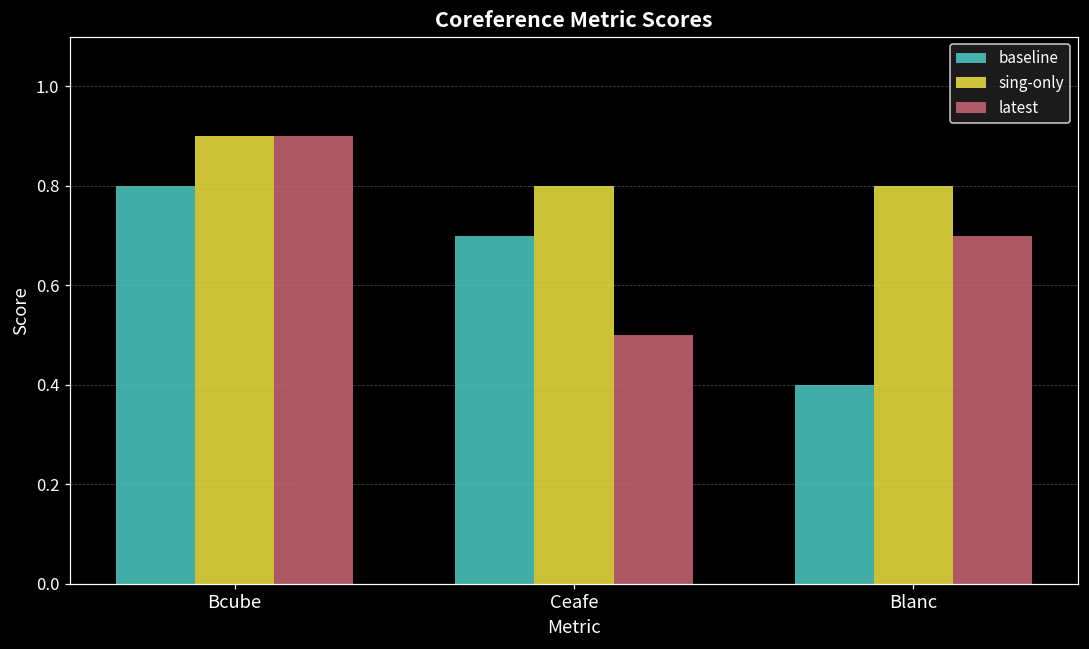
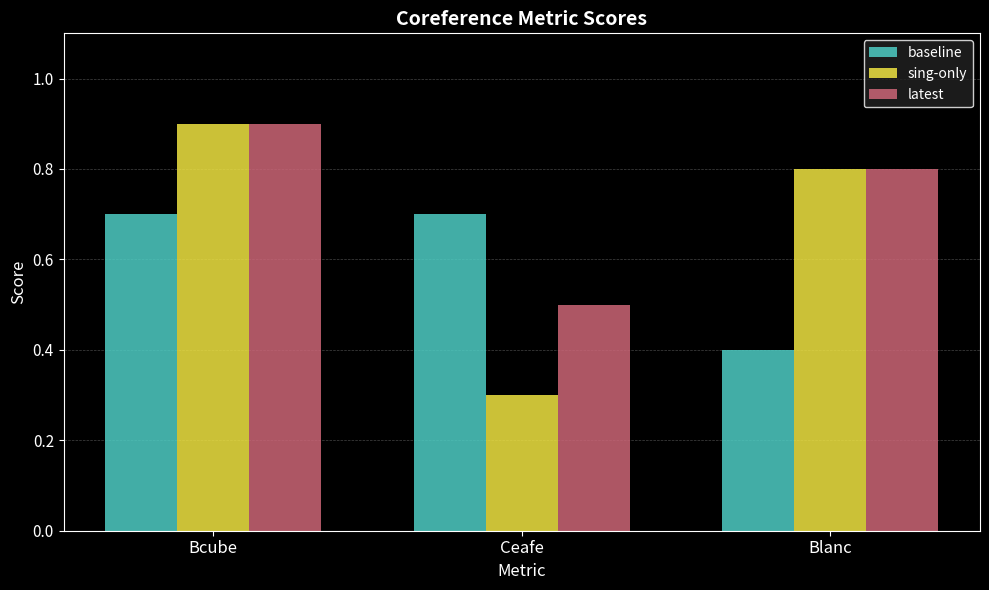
baseline, Bcube: 0.8 -> 0.7
sing-only, Ceafe: 0.8 -> 0.3
latest, Blanc: 0.7 -> 0.8
